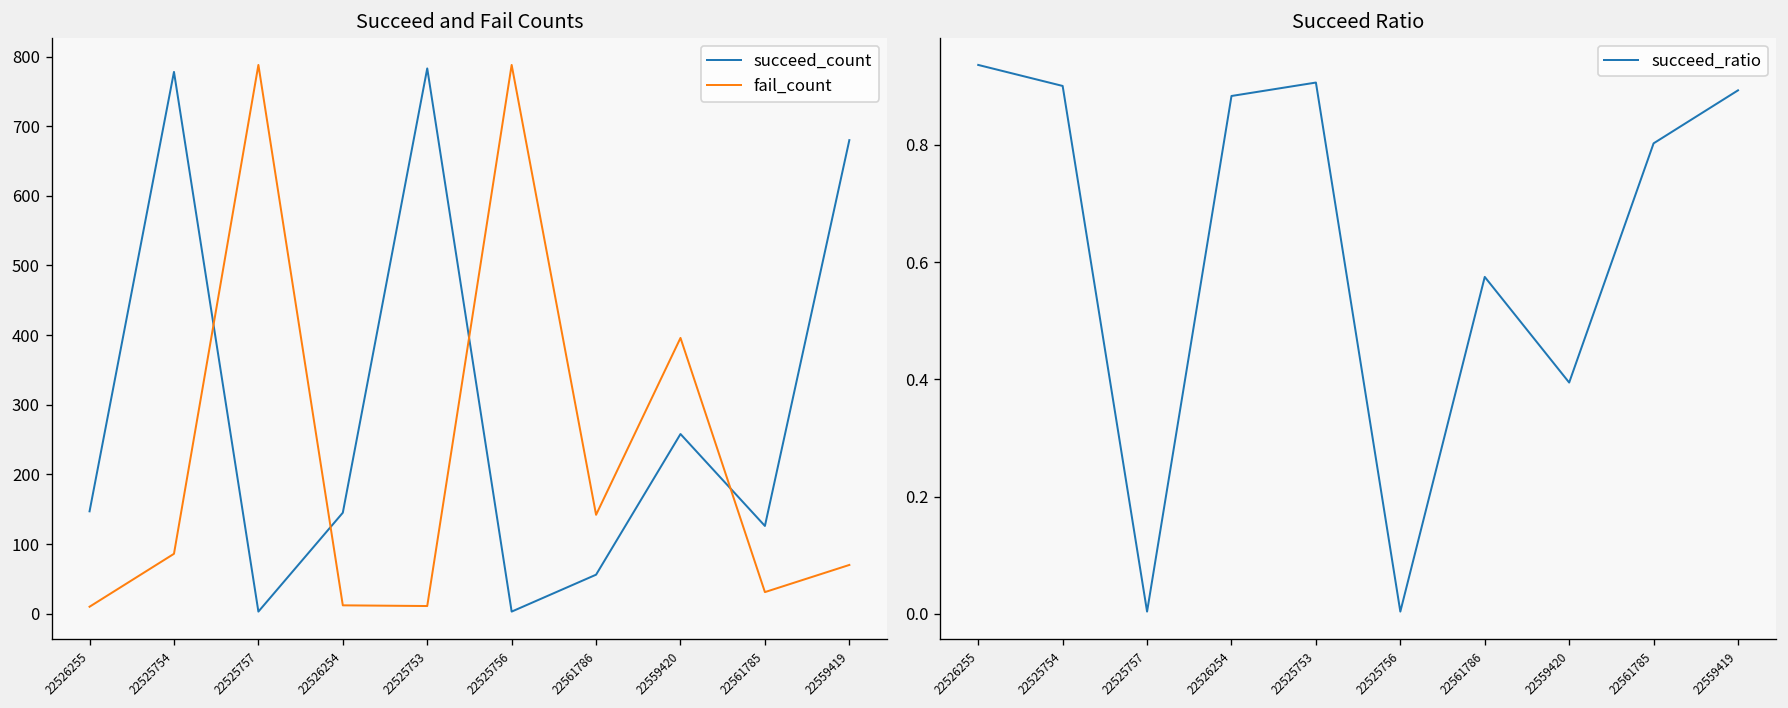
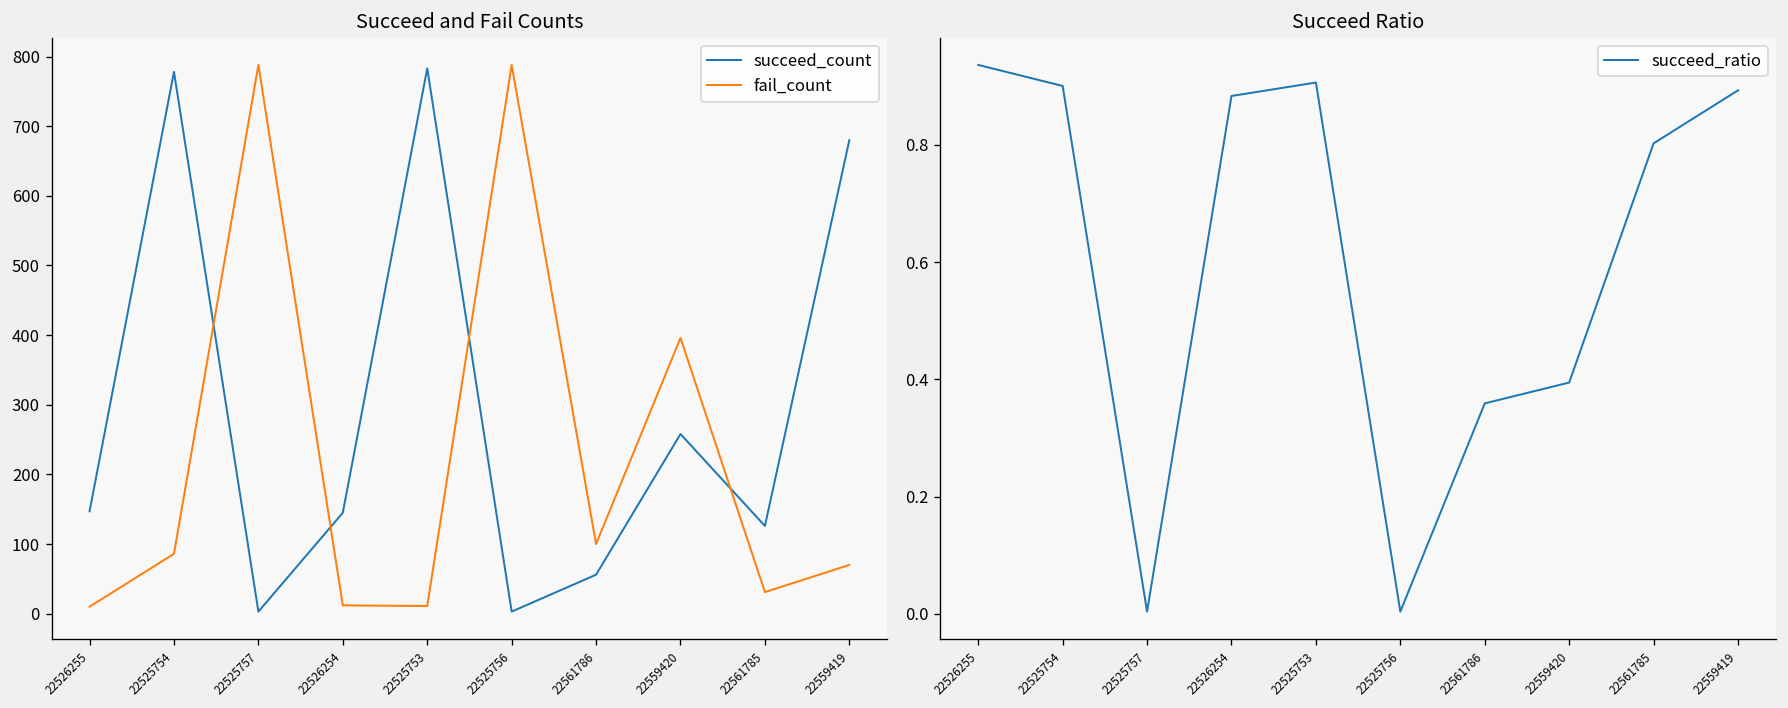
Succeed and Fail Counts, fail_count, 22561786: 140 -> 100
Succeed Ratio, 22561786: 0.57 -> 0.36
